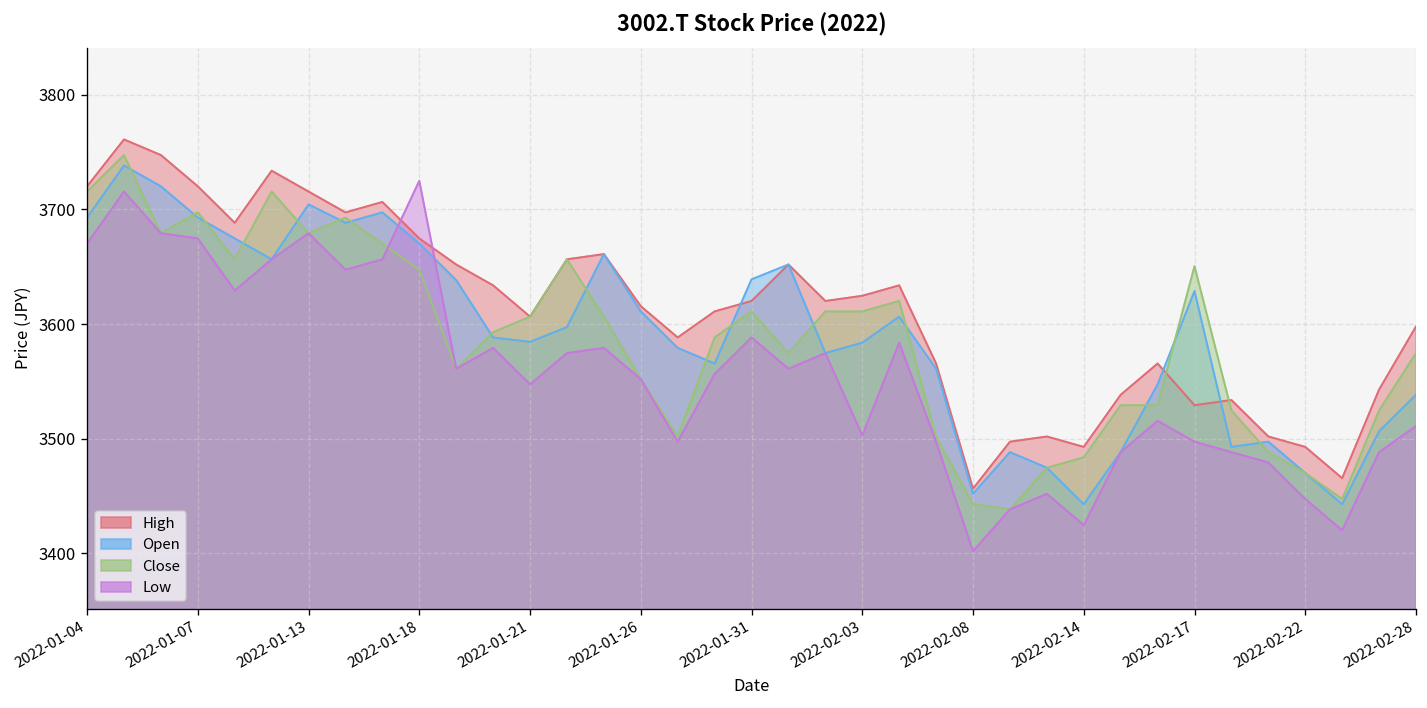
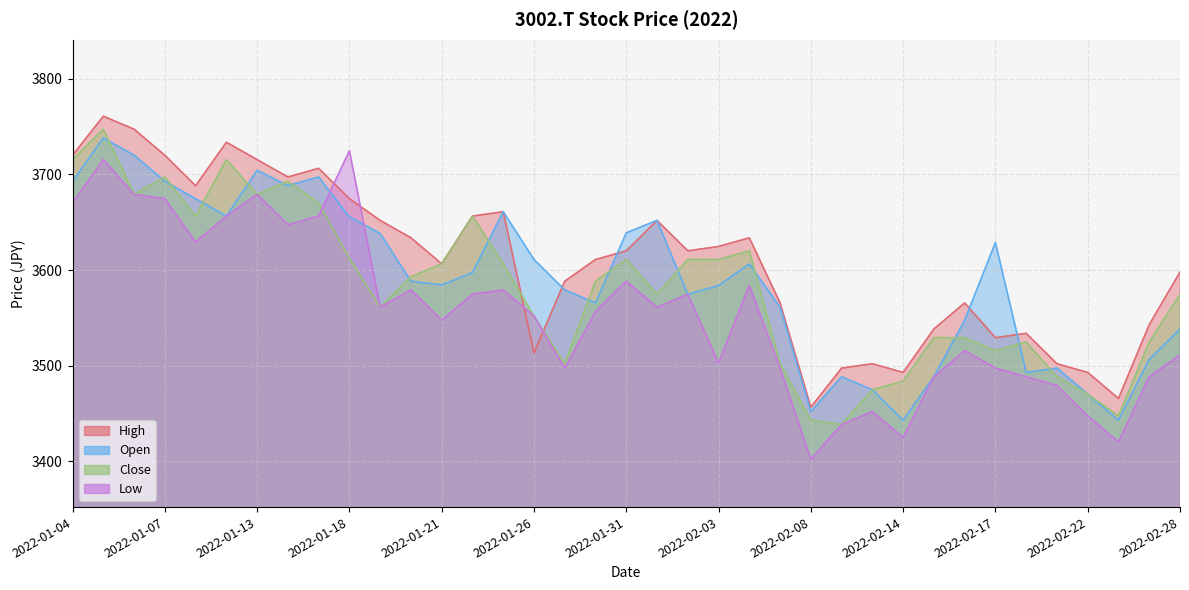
Open, 2022-01-18: 3670 -> 3660
Close, 2022-01-18: 3650 -> 3610
High, 2022-01-26: 3620 -> 3510
Close, 2022-02-17: 3650 -> 3520
